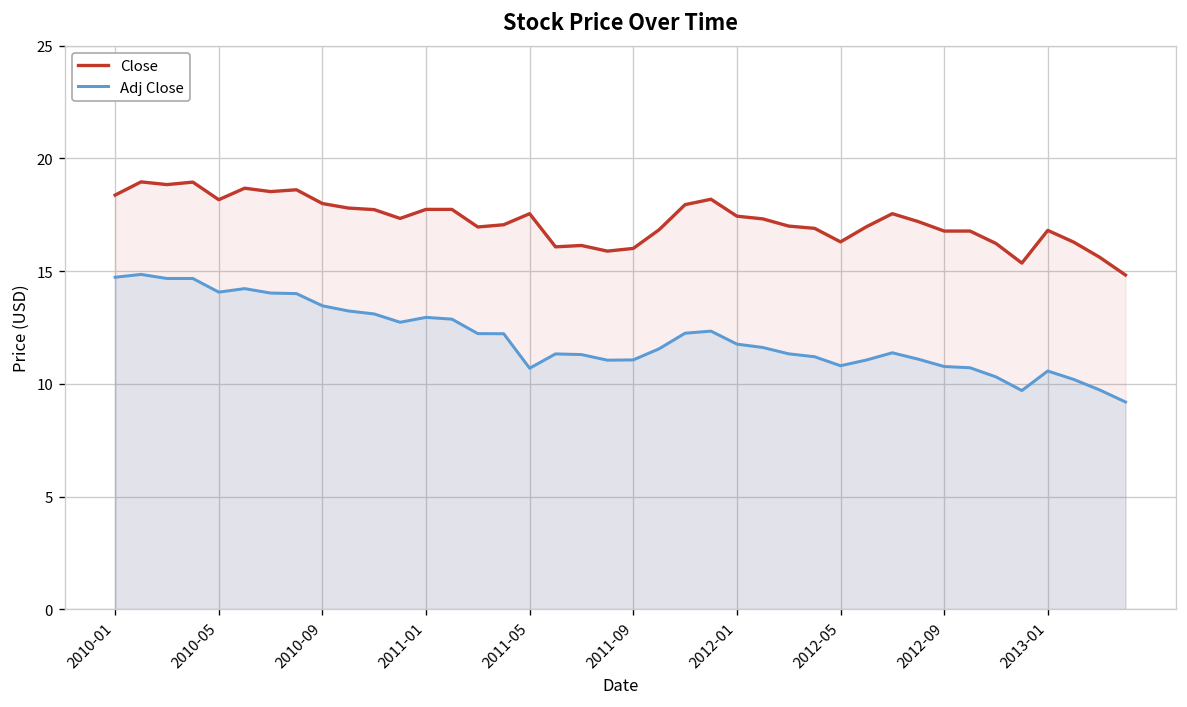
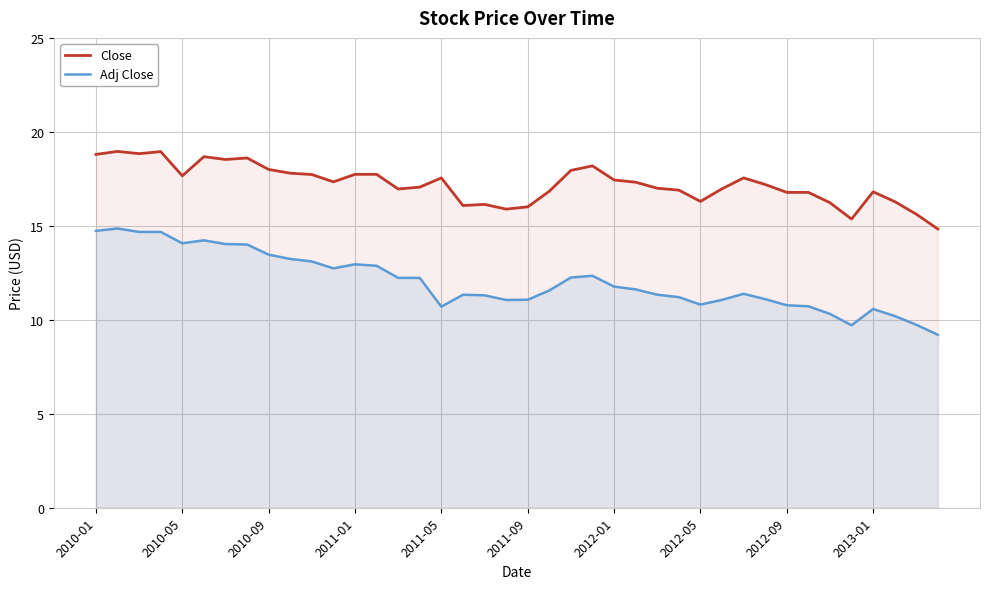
Close, 2010-01: 18.4 -> 18.8
Close, 2010-05: 18.2 -> 17.7
